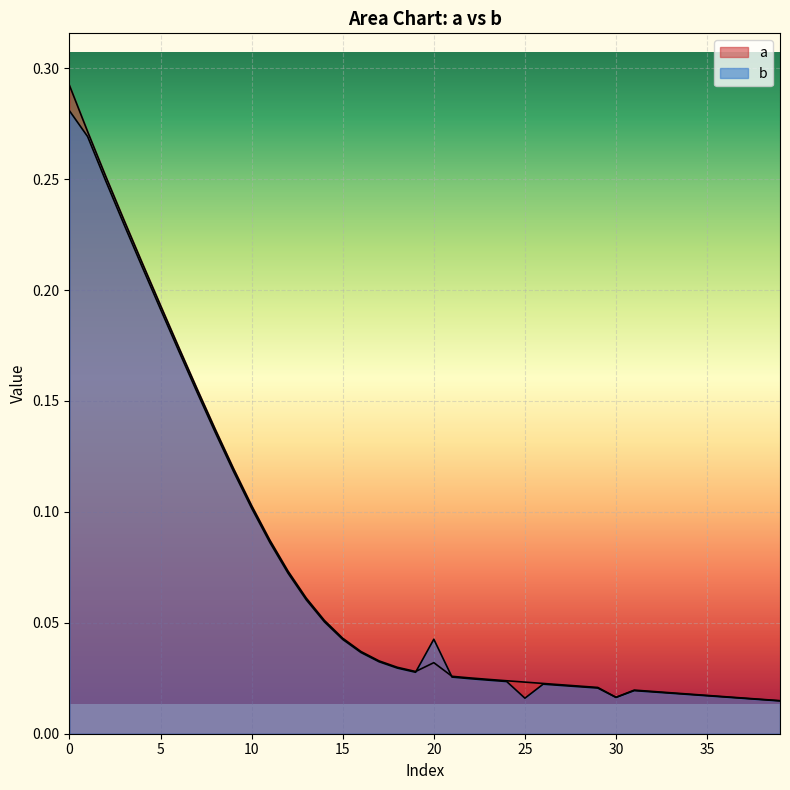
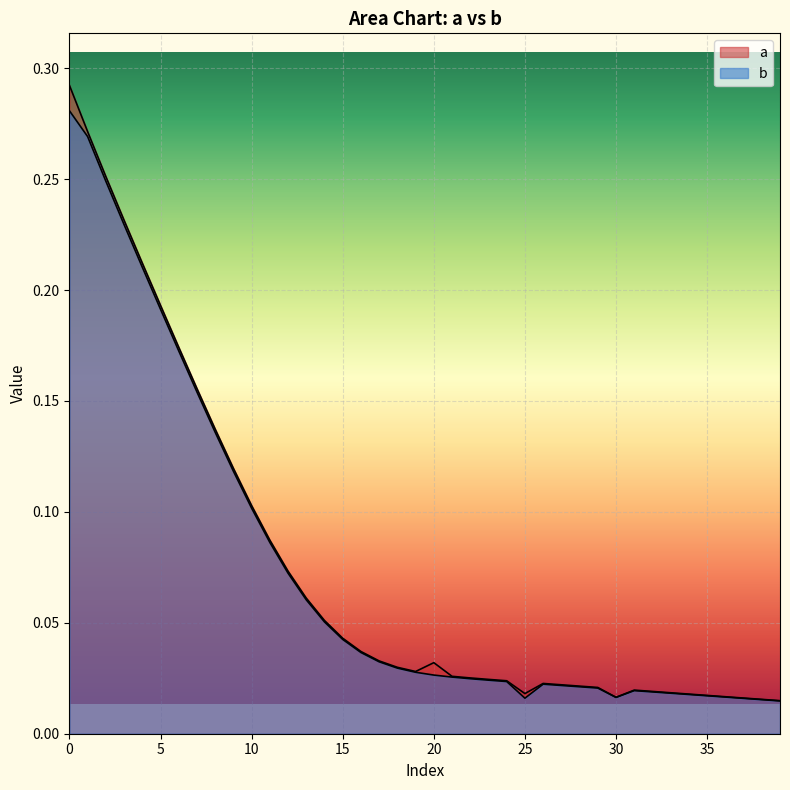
b, 20: 0.043 -> 0.026
a, 25: 0.023 -> 0.018
